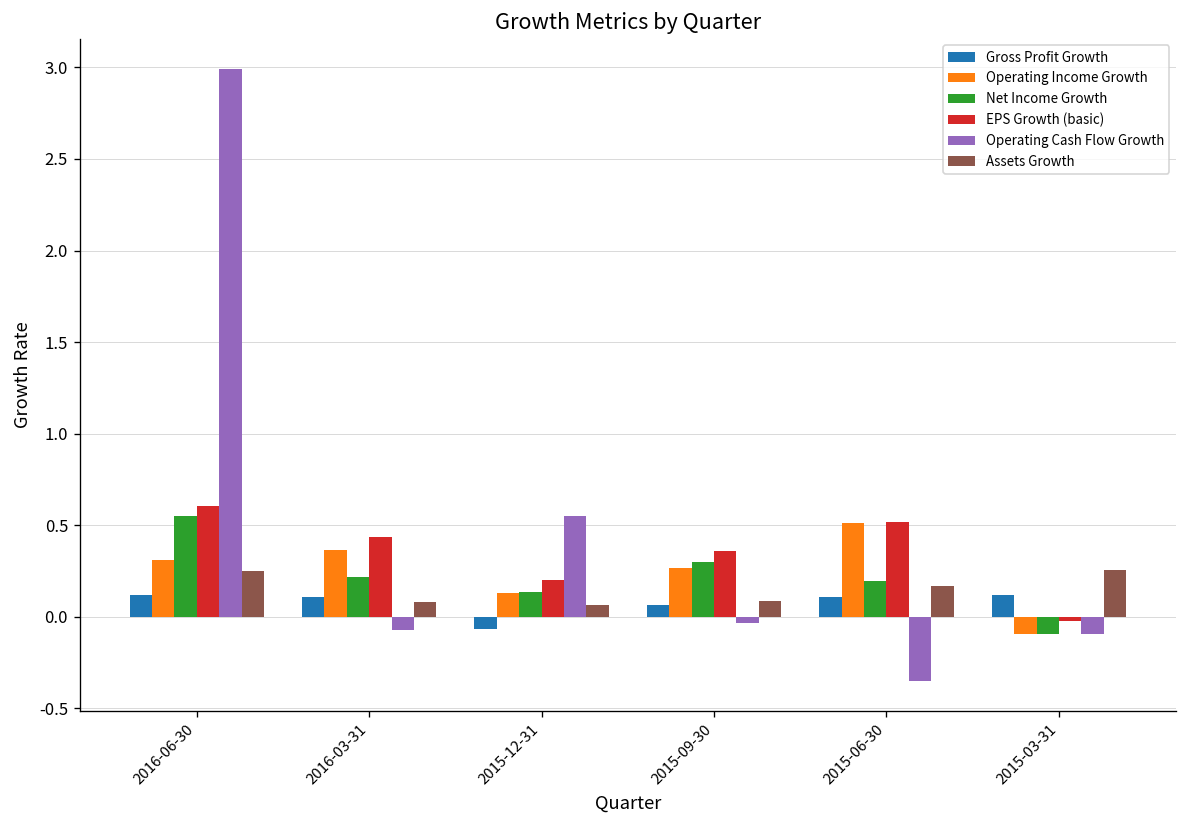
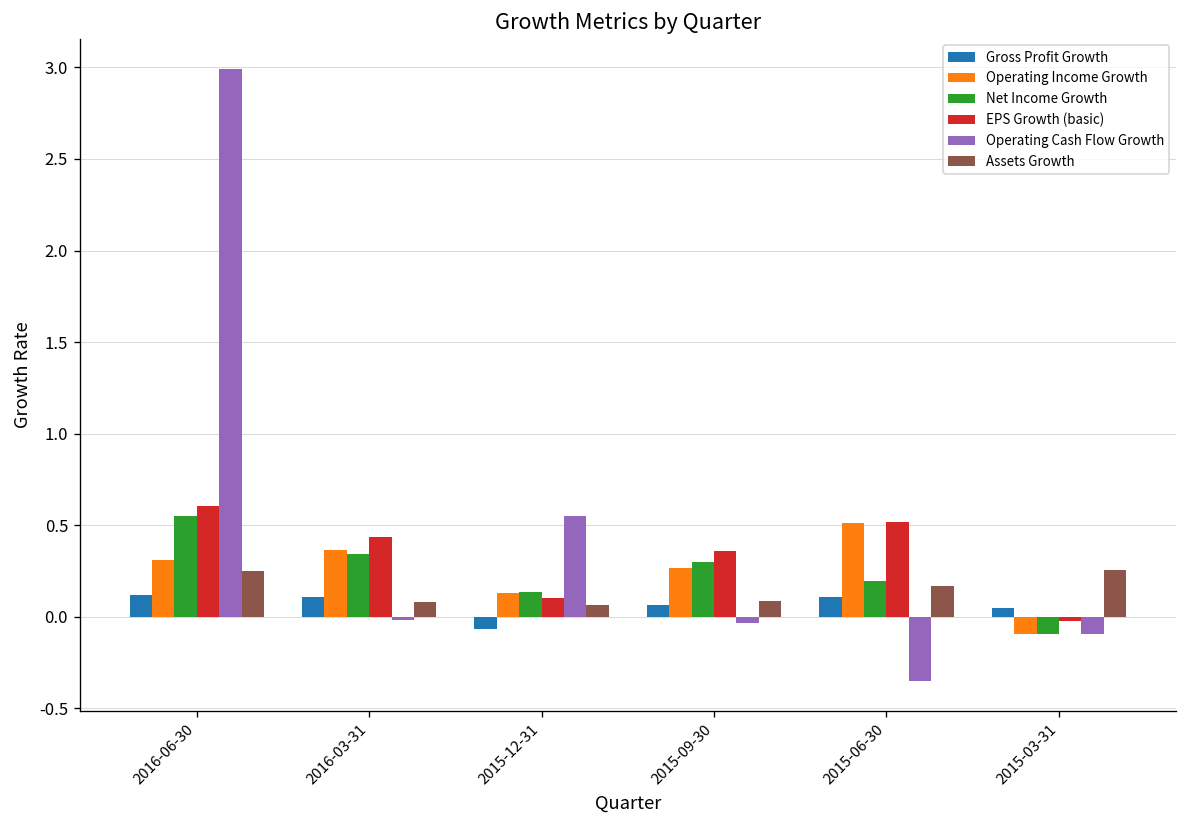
Net Income Growth, 2016-03-31: 0.22 -> 0.34
Operating Cash Flow Growth, 2016-03-31: -0.07 -> -0.02
EPS Growth (basic), 2015-12-31: 0.2 -> 0.1
Gross Profit Growth, 2015-03-31: 0.12 -> 0.05
